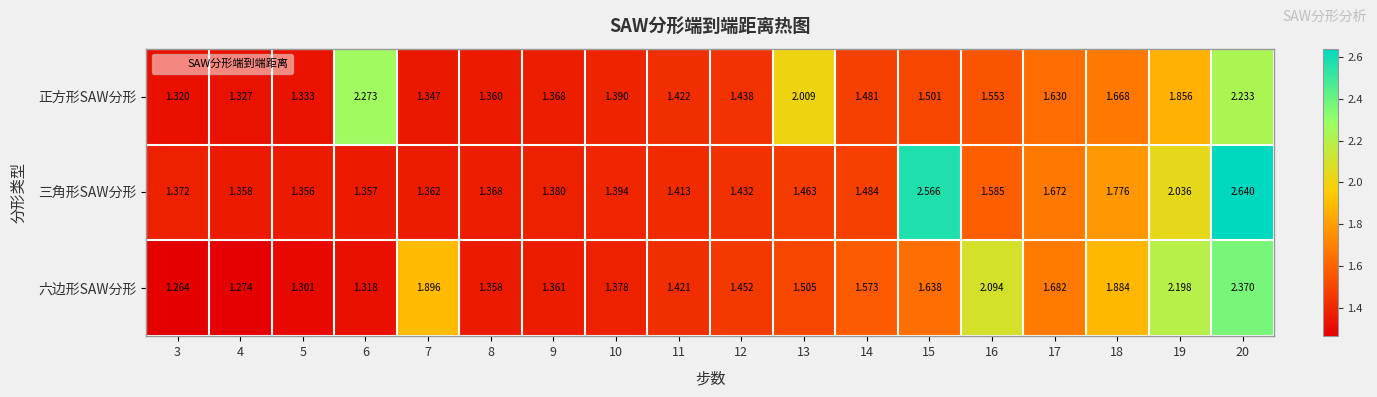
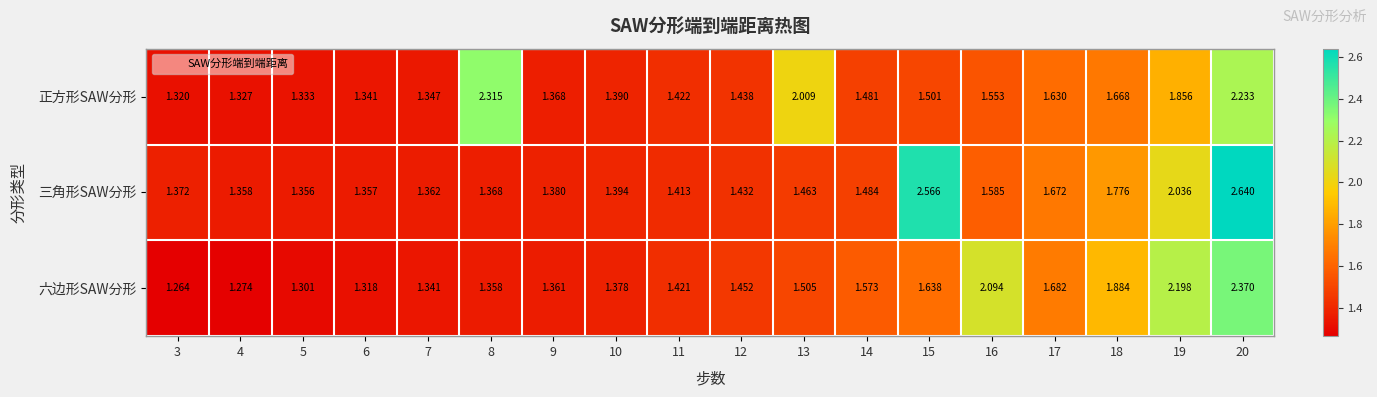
正方形SAW分形, 6: 2.273 -> 1.341
正方形SAW分形, 8: 1.360 -> 2.315
六边形SAW分形, 7: 1.896 -> 1.341
